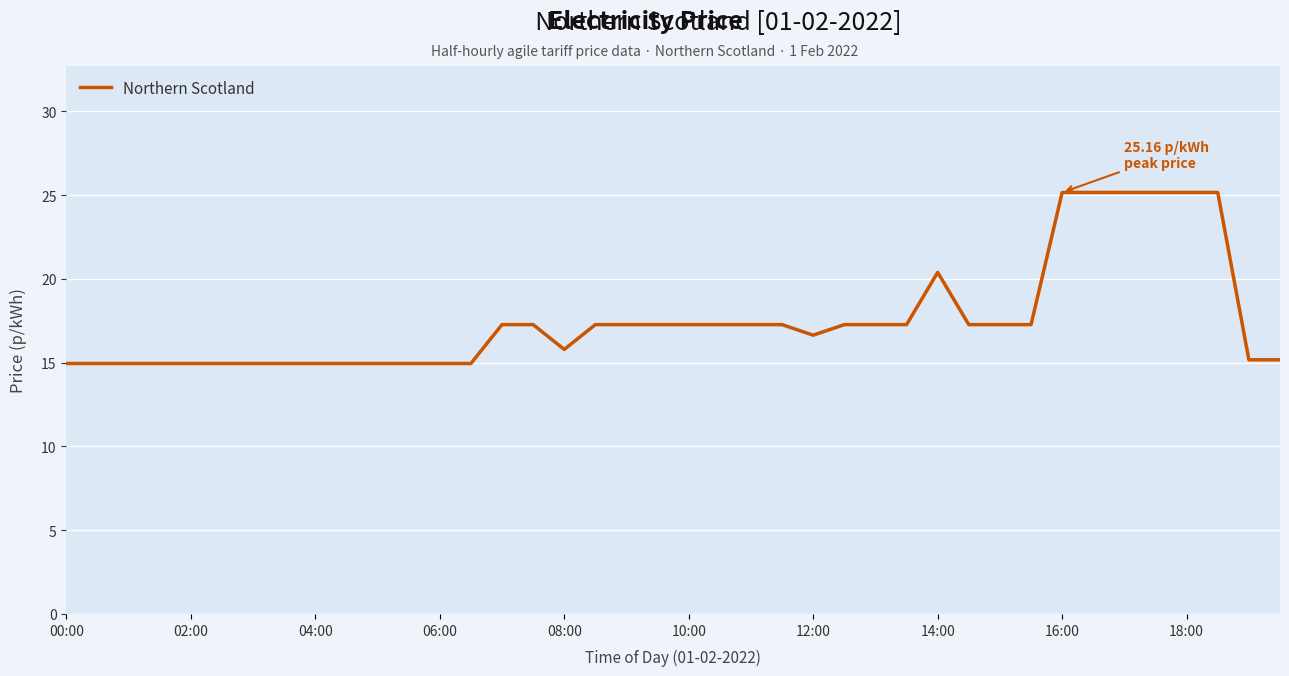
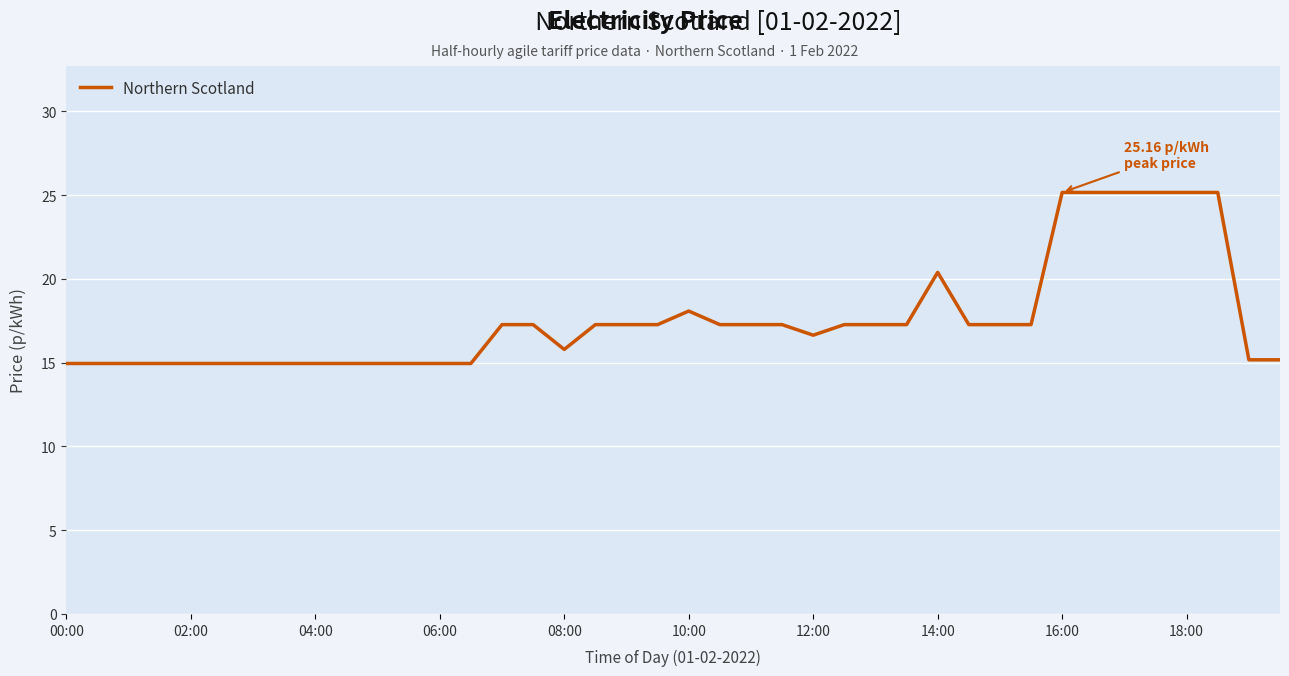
10:00: 17.3 -> 18.1
